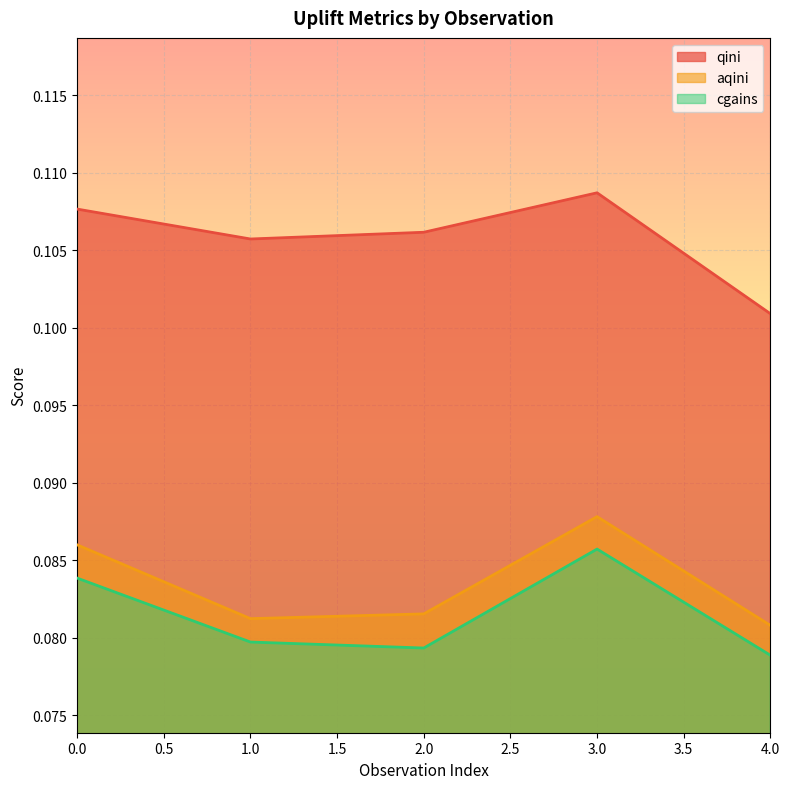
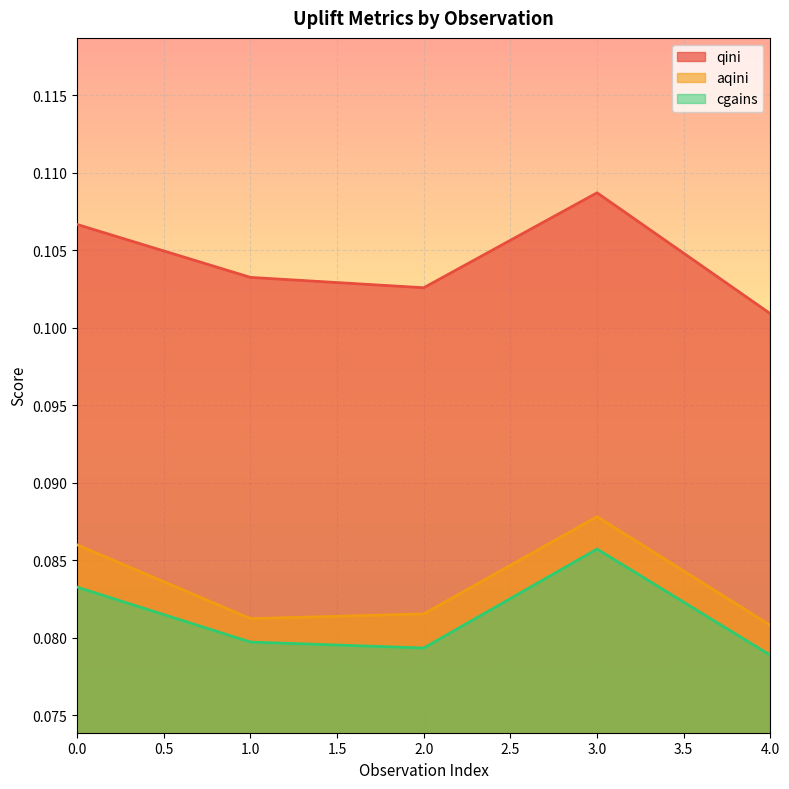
qini, 0.0: 0.1077 -> 0.1067
cgains, 0.0: 0.0838 -> 0.0833
qini, 1.0: 0.1057 -> 0.1033
qini, 2.0: 0.1062 -> 0.1026
